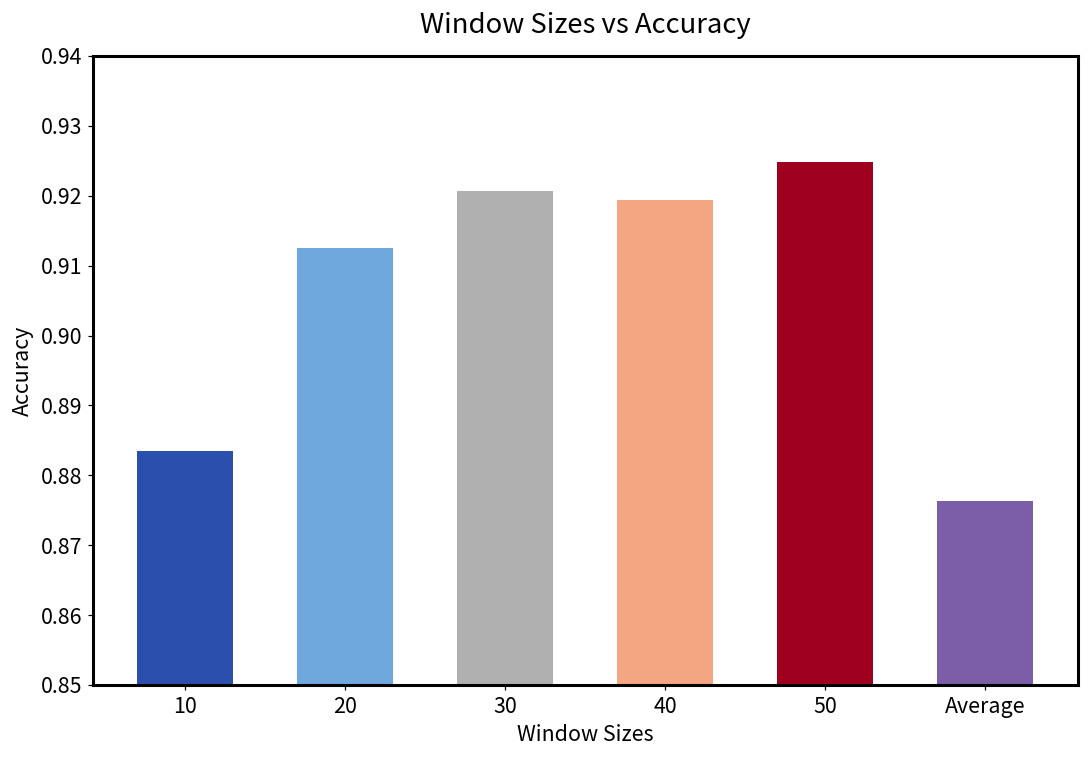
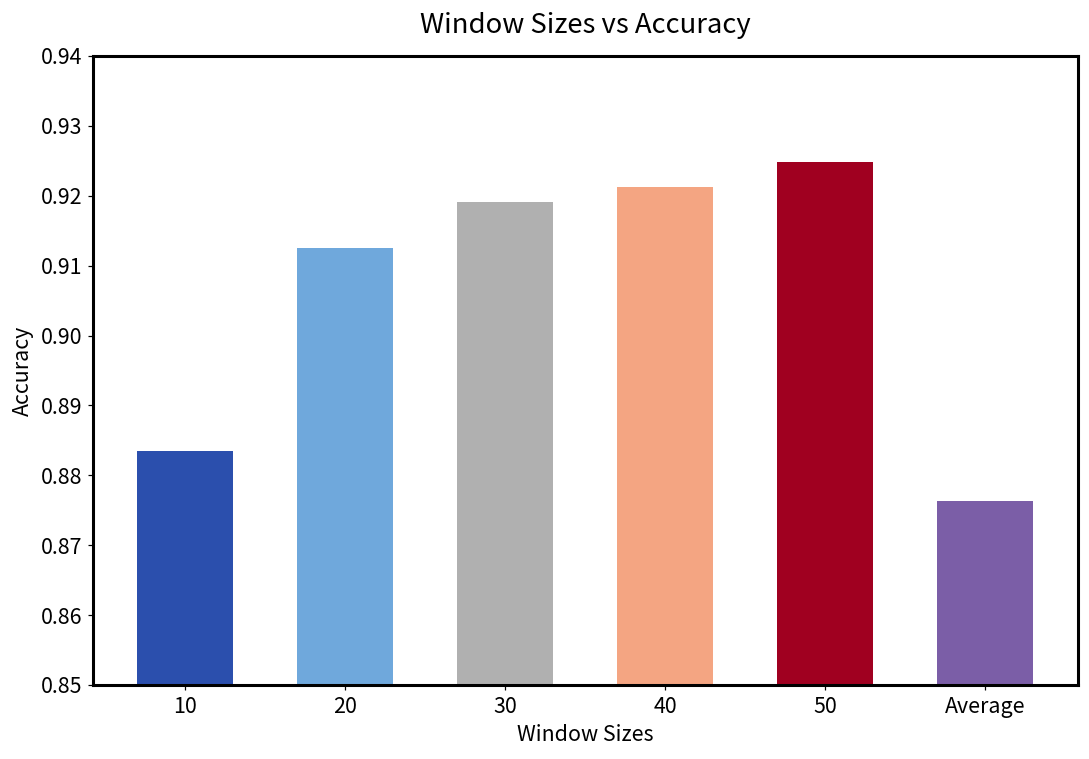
30: 0.921 -> 0.919
40: 0.919 -> 0.921
